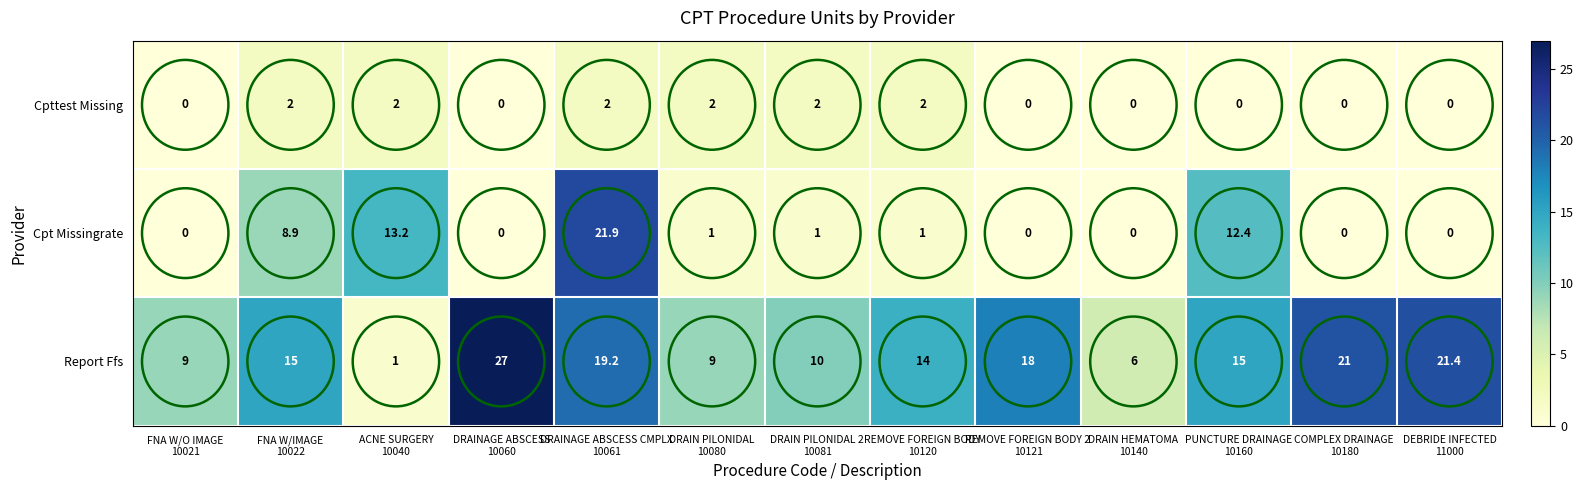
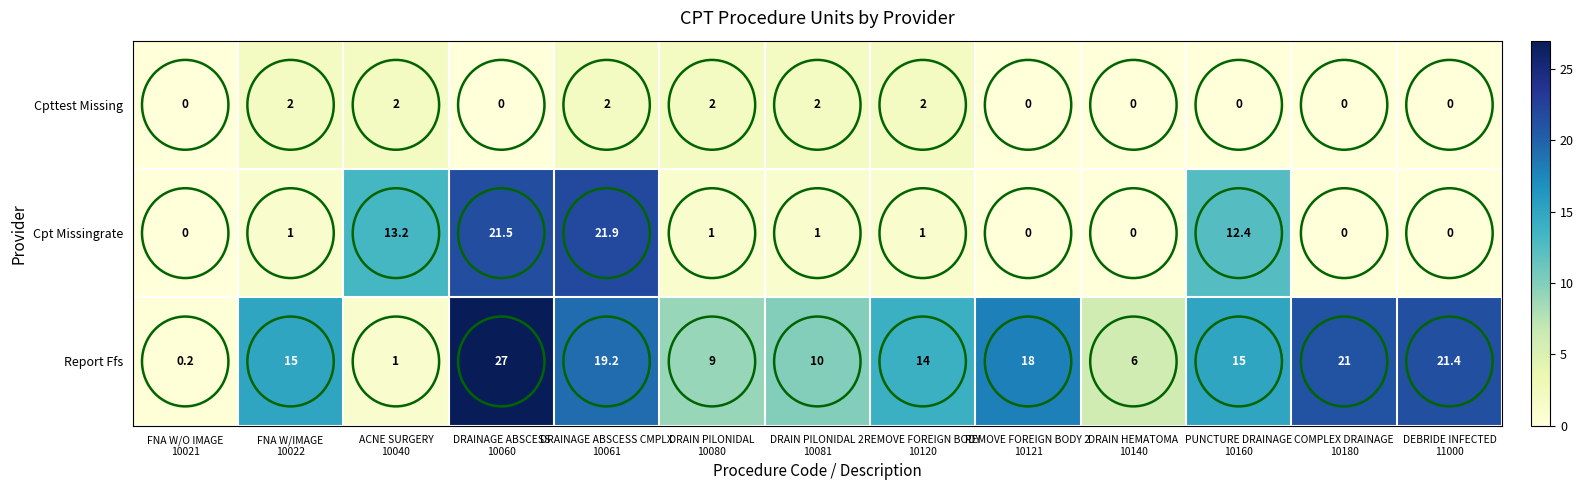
Cpt Missingrate, FNA W/IMAGE 10022: 8.9 -> 1
Cpt Missingrate, DRAINAGE ABSCESS 10060: 0 -> 21.5
Report Ffs, FNA W/O IMAGE 10021: 9 -> 0.2
